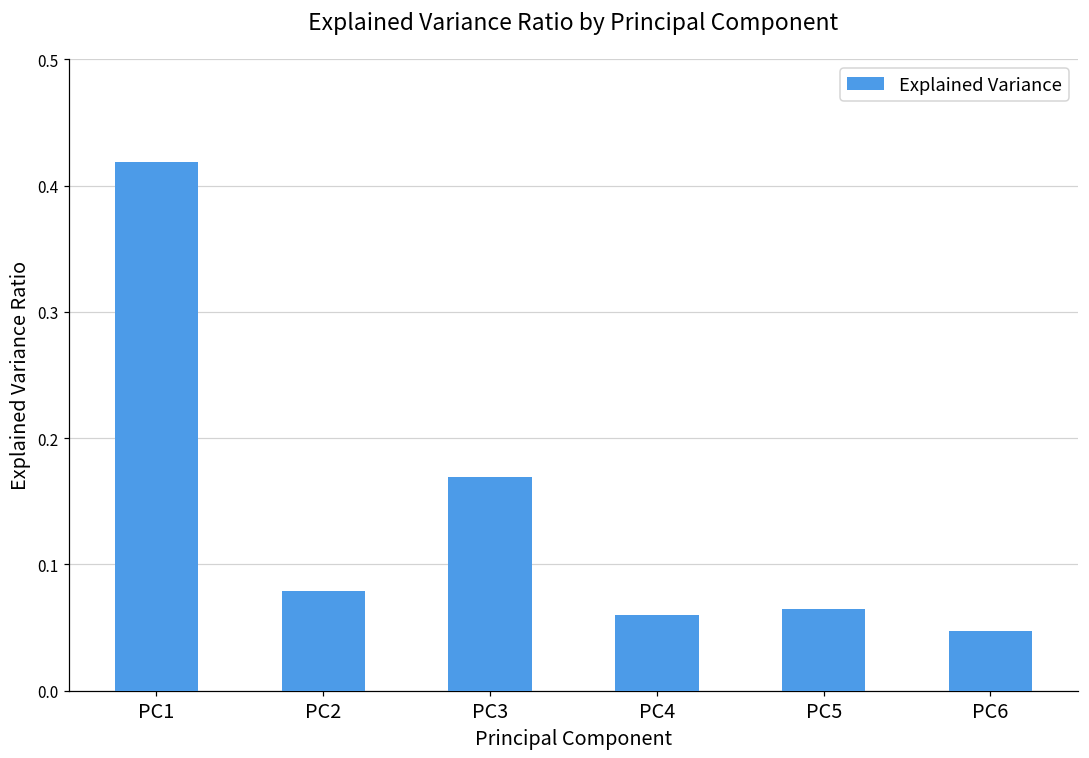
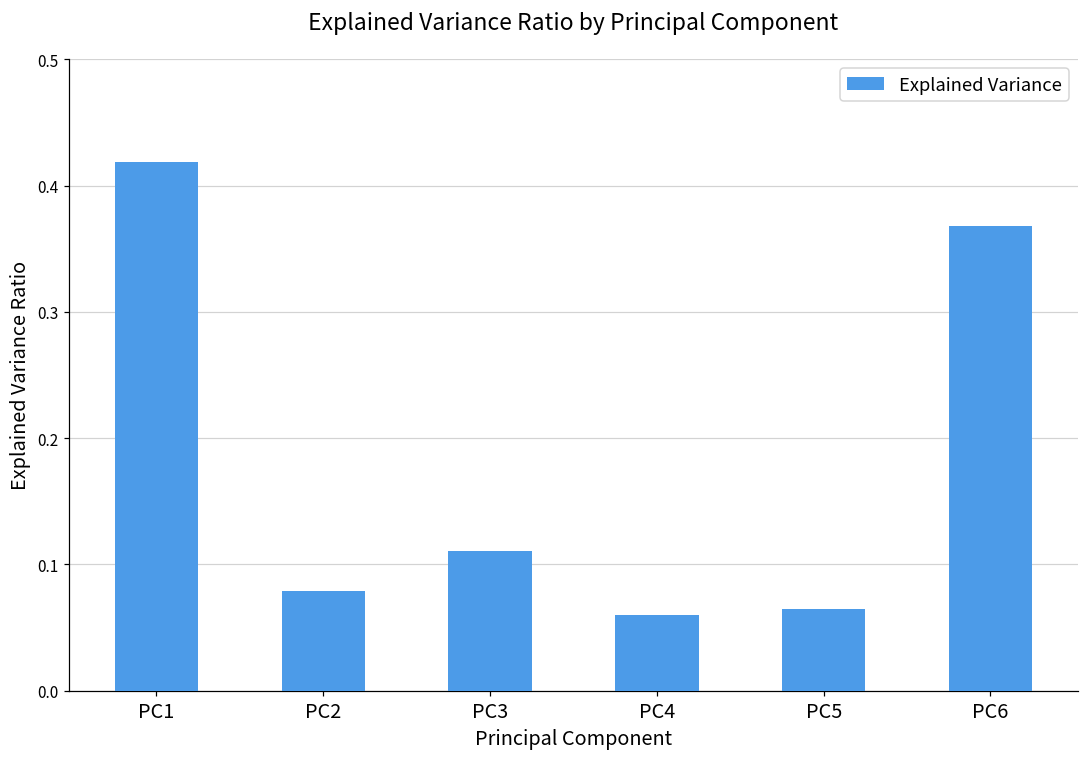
PC3: 0.169 -> 0.111
PC6: 0.047 -> 0.368
